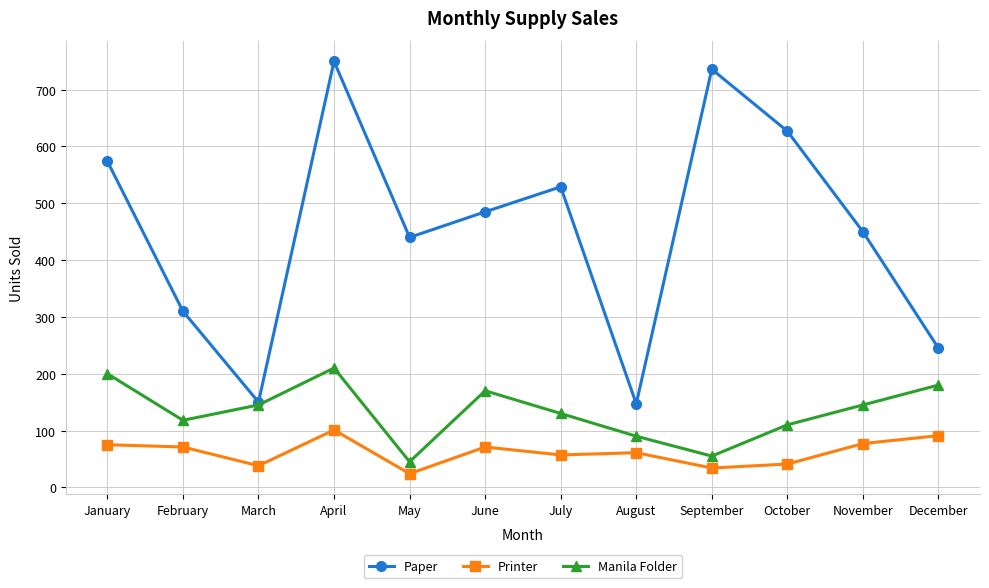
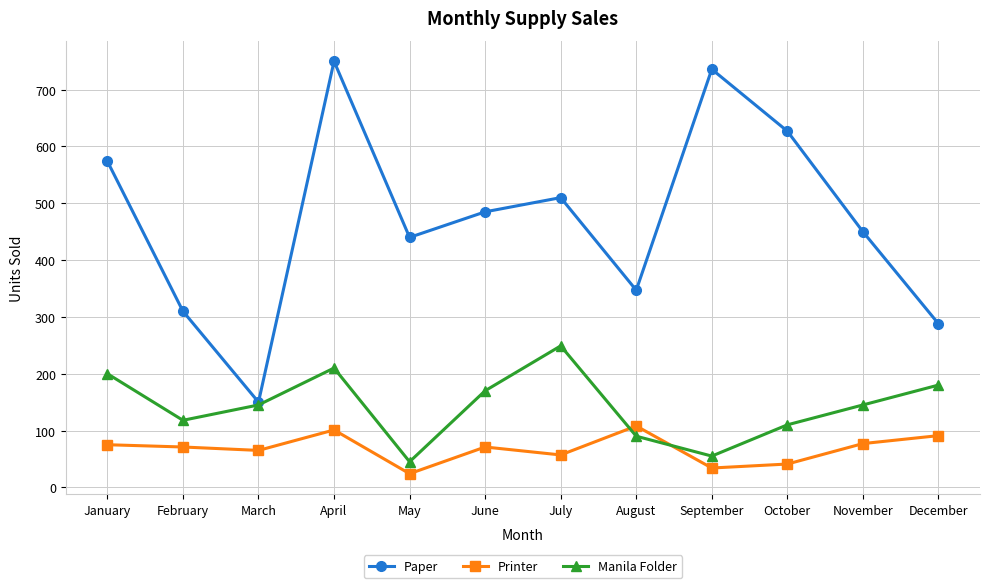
Printer, March: 40 -> 70
Paper, July: 530 -> 510
Manila Folder, July: 130 -> 250
Paper, August: 150 -> 350
Printer, August: 60 -> 110
Paper, December: 250 -> 290
